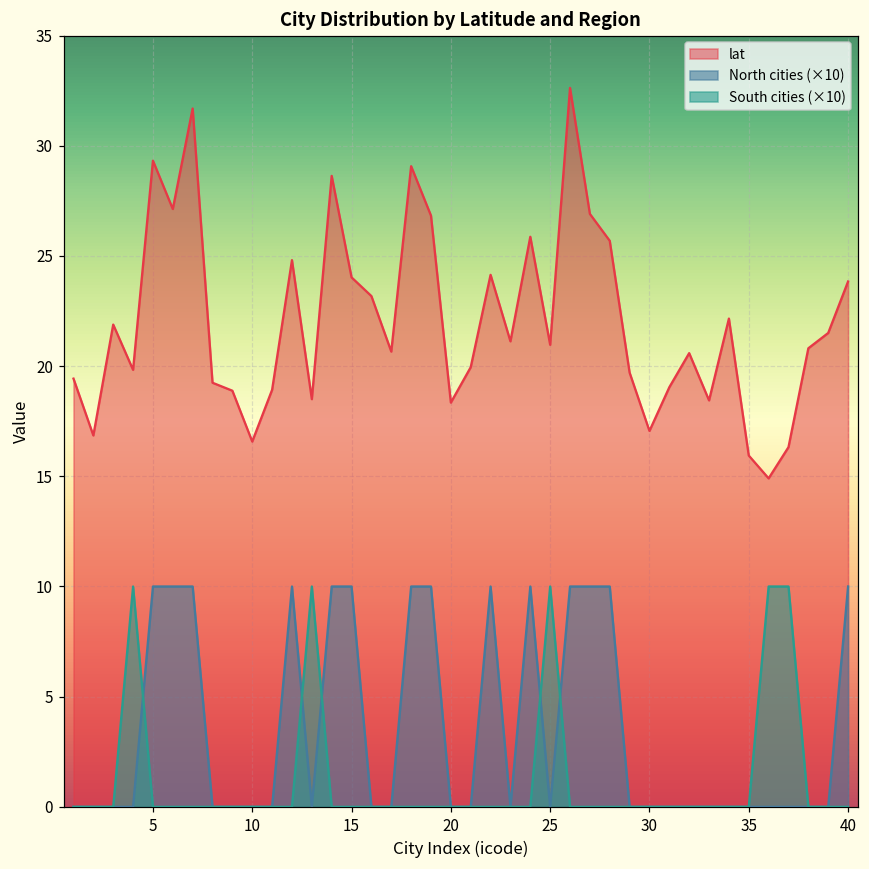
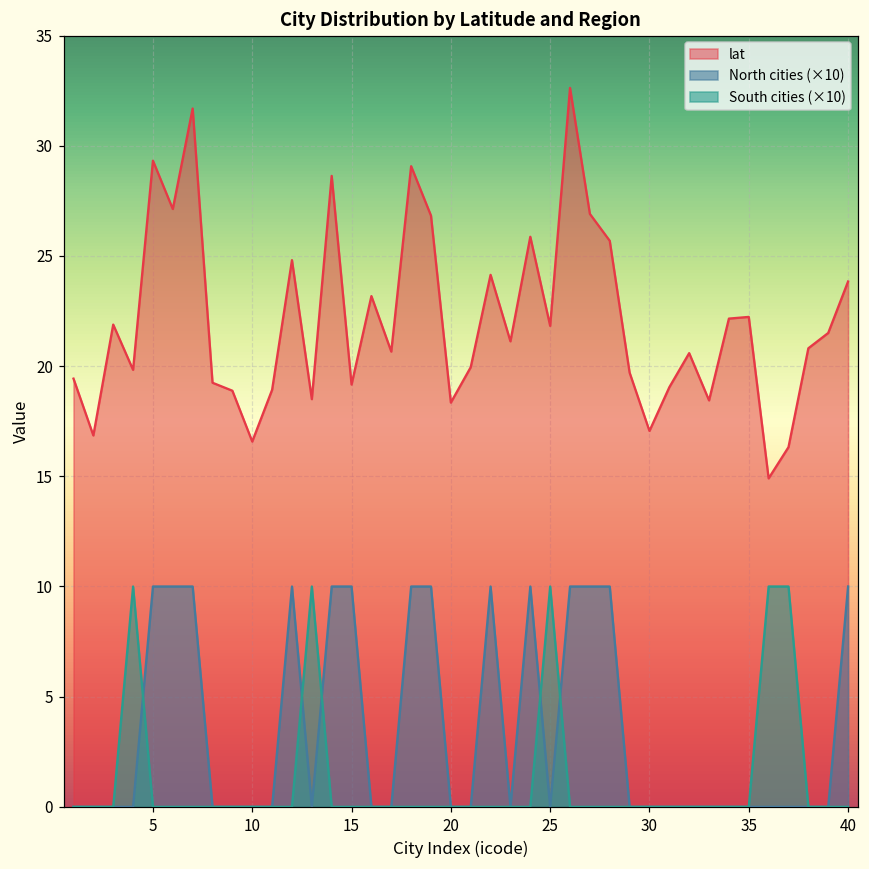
lat, 15: 24.0 -> 19.2
lat, 25: 21.0 -> 21.8
lat, 35: 15.9 -> 22.2
